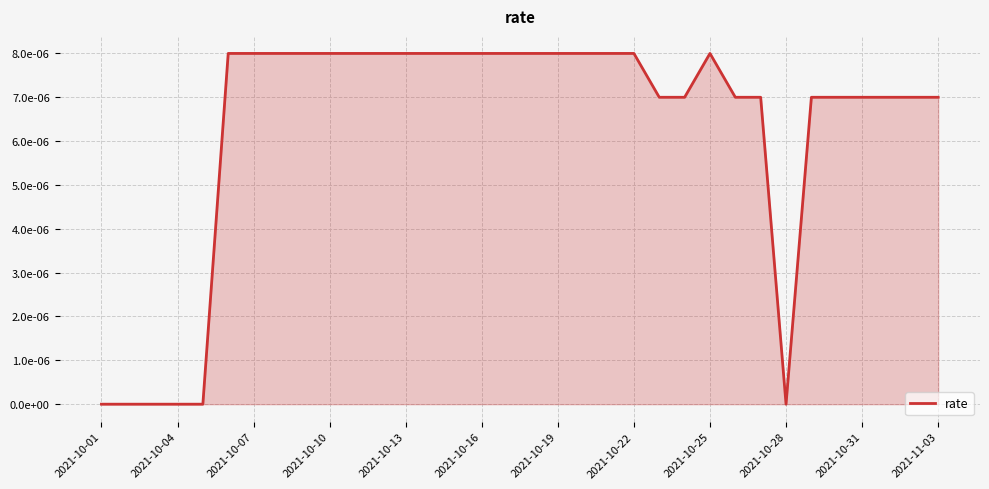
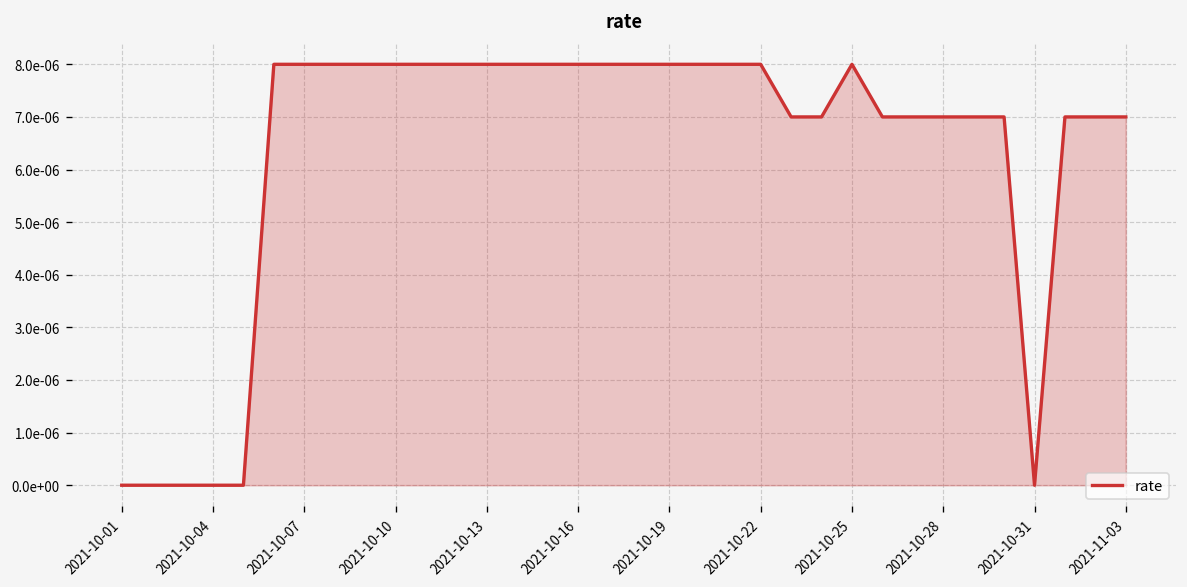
2021-10-28: 0.00000 -> 0.00001
2021-10-31: 0.00001 -> 0.00000
